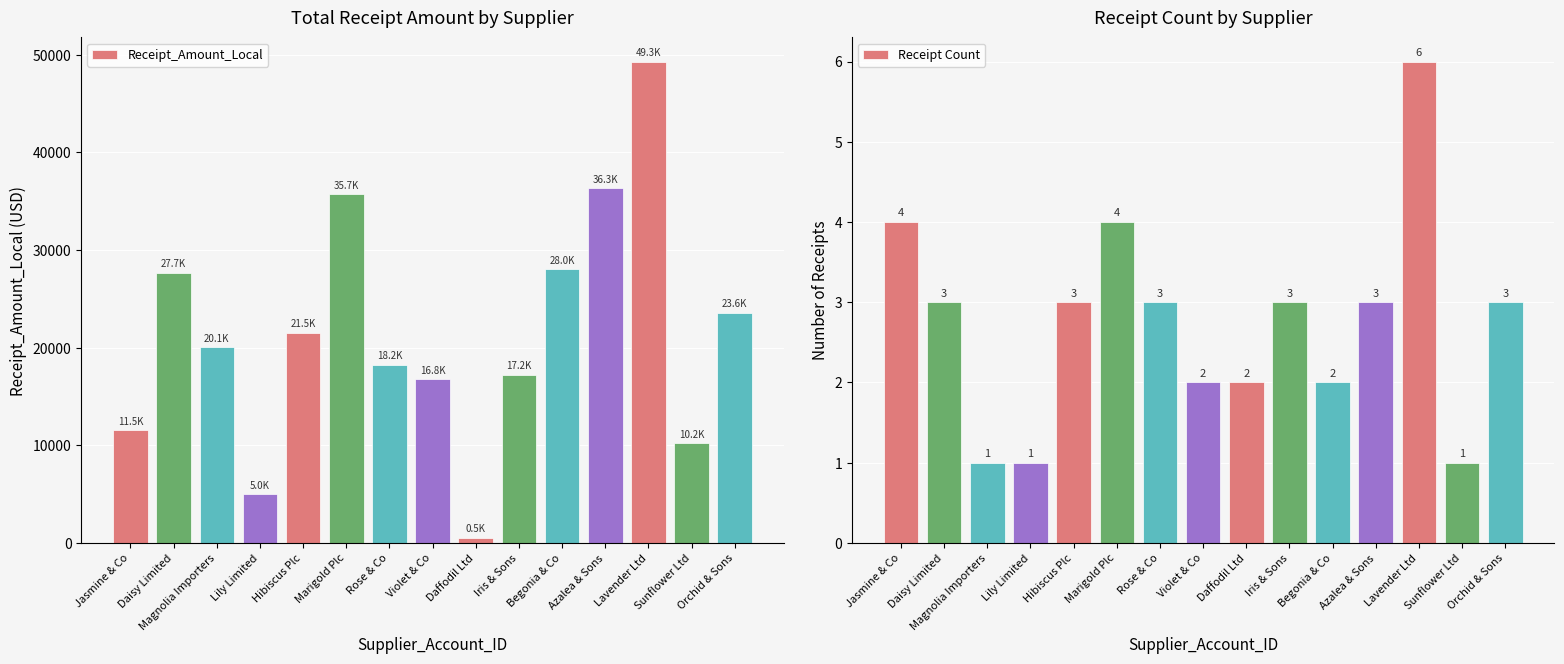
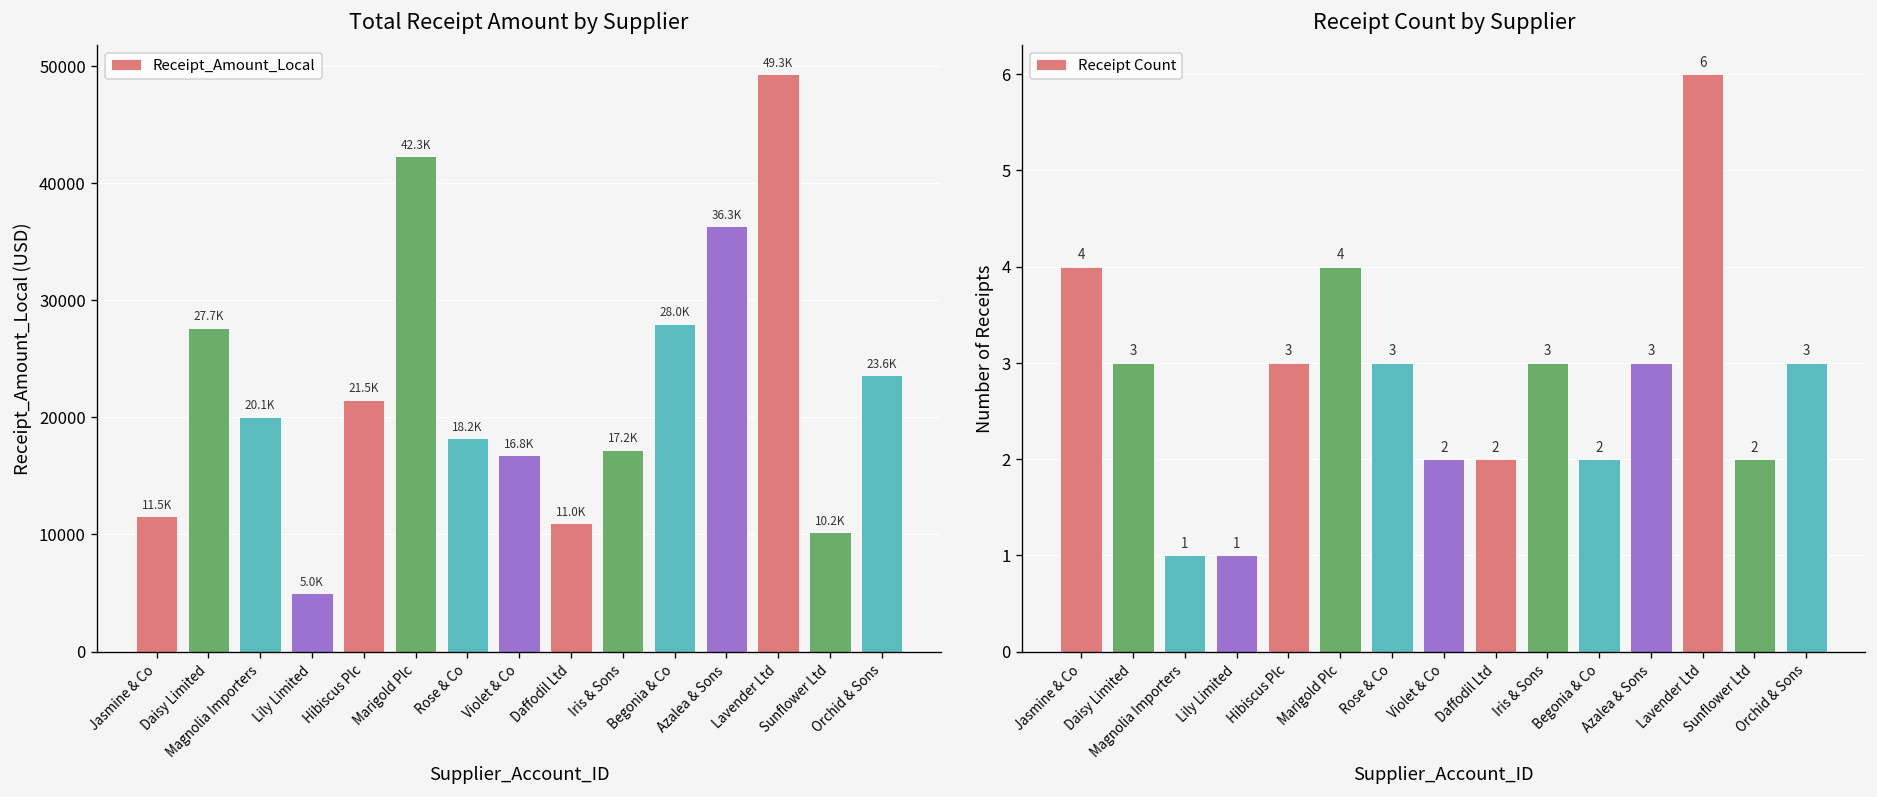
Total Receipt Amount by Supplier, Marigold Plc: 35.7K -> 42.3K
Total Receipt Amount by Supplier, Daffodil Ltd: 0.5K -> 11.0K
Receipt Count by Supplier, Sunflower Ltd: 1 -> 2
